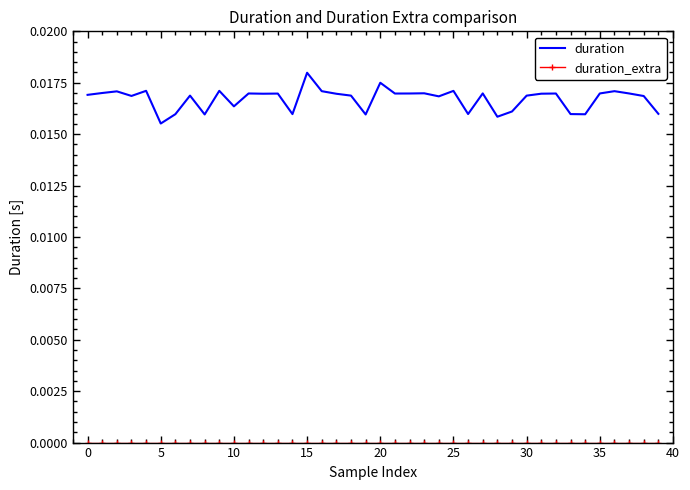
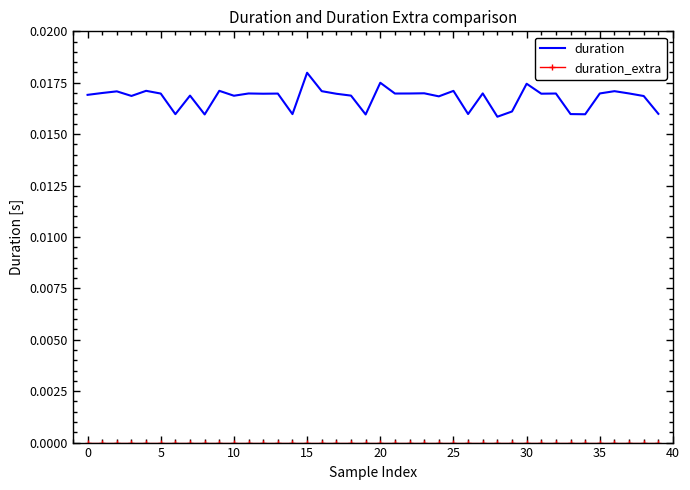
duration, 5: 0.0155 -> 0.0170
duration, 10: 0.0164 -> 0.0169
duration, 30: 0.0169 -> 0.0175
